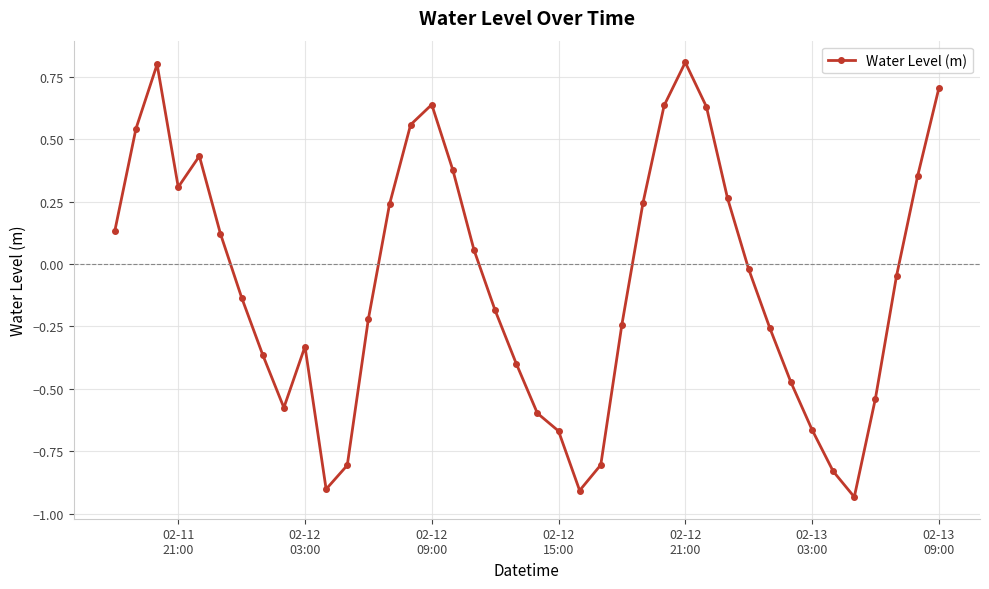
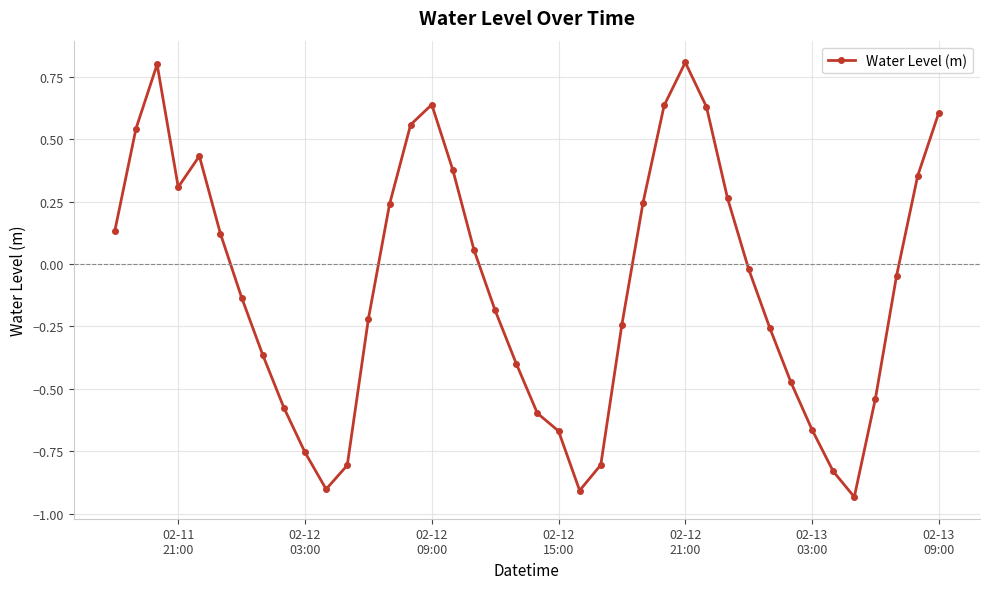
02-12 03:00: -0.33 -> -0.75
02-13 09:00: 0.70 -> 0.61
